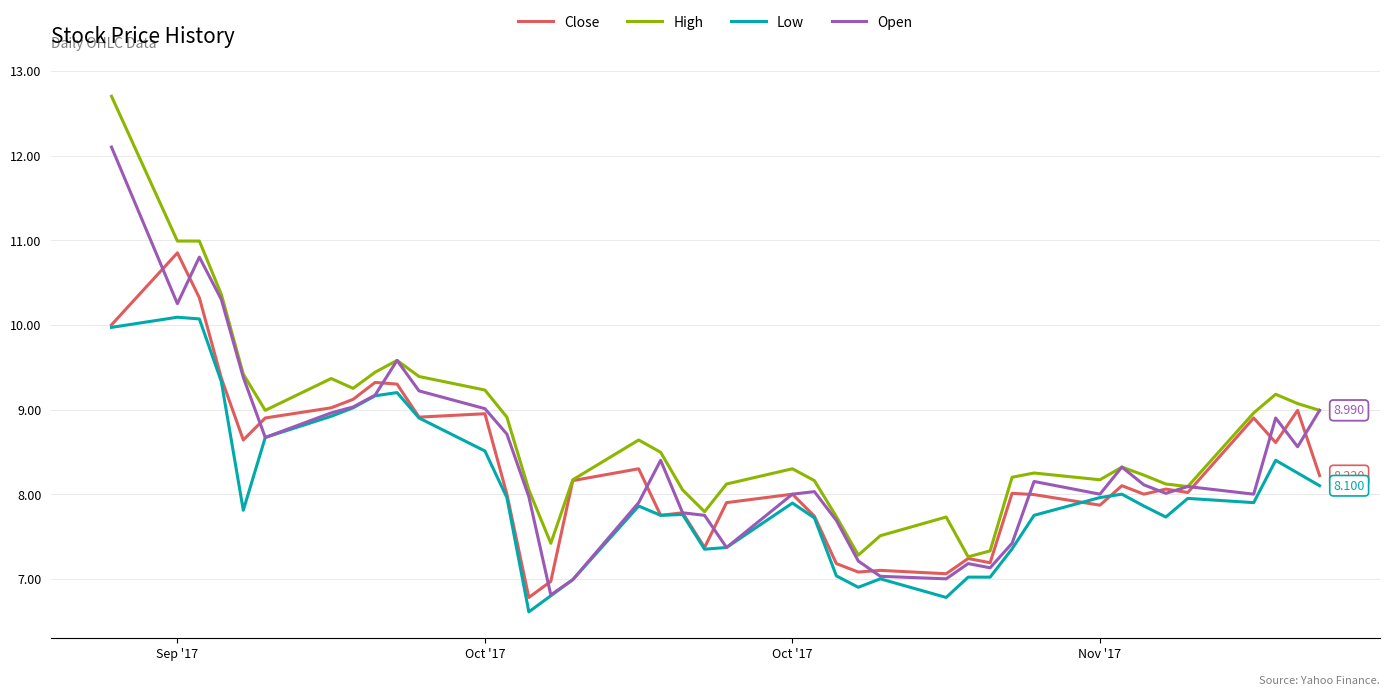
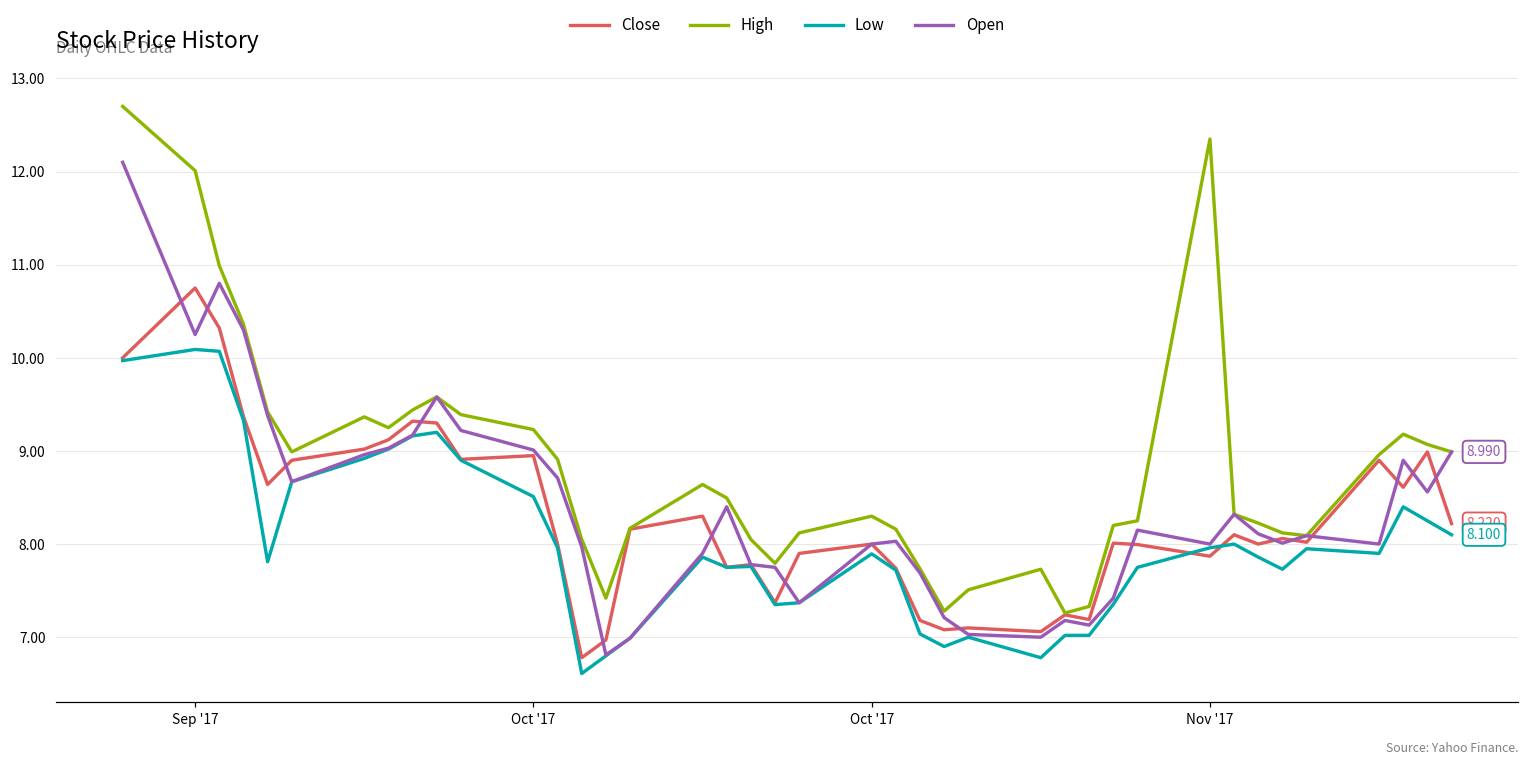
Close, Sep '17: 10.9 -> 10.8
High, Sep '17: 11.0 -> 12.0
High, Nov '17: 8.2 -> 12.4
